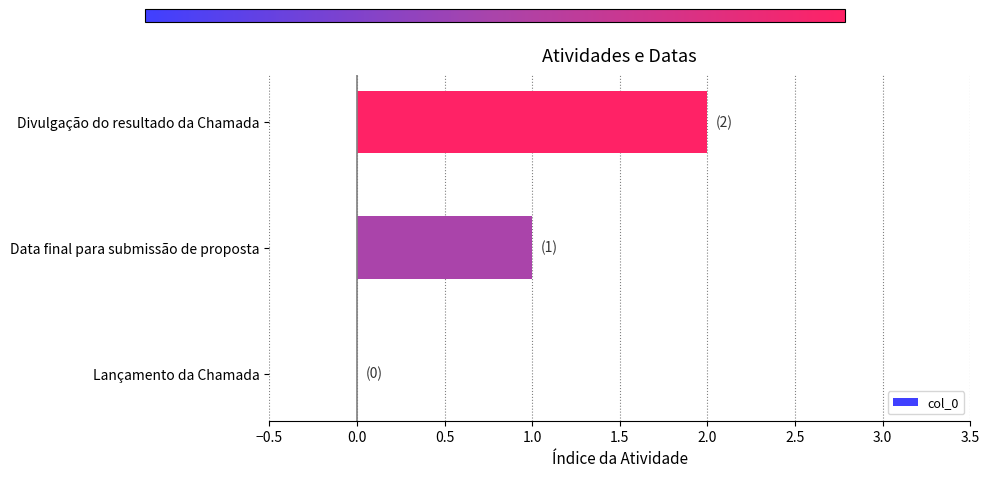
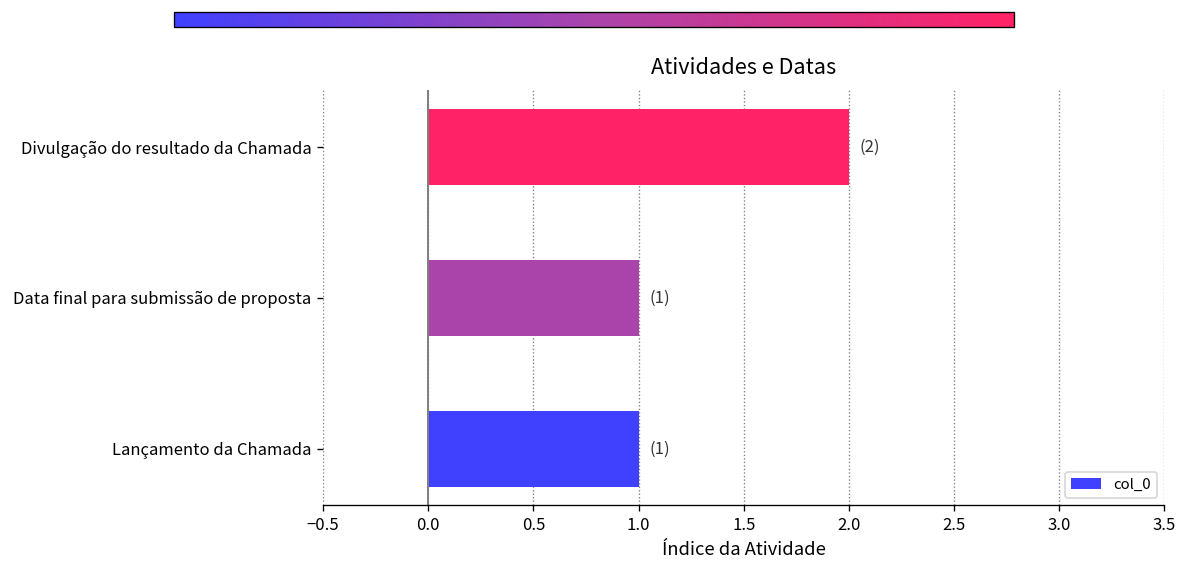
Lançamento da Chamada: (0) -> (1)
